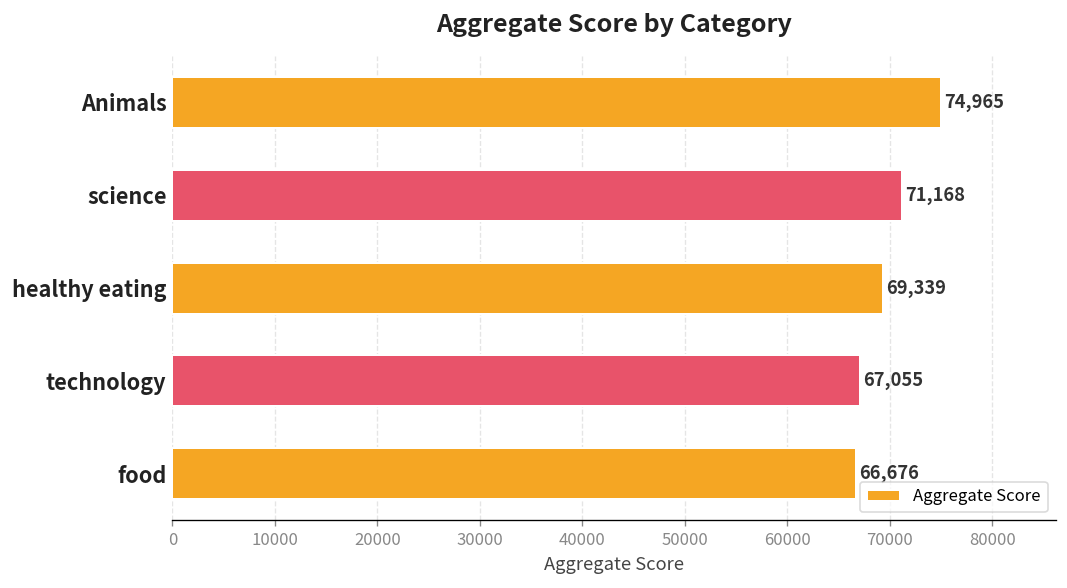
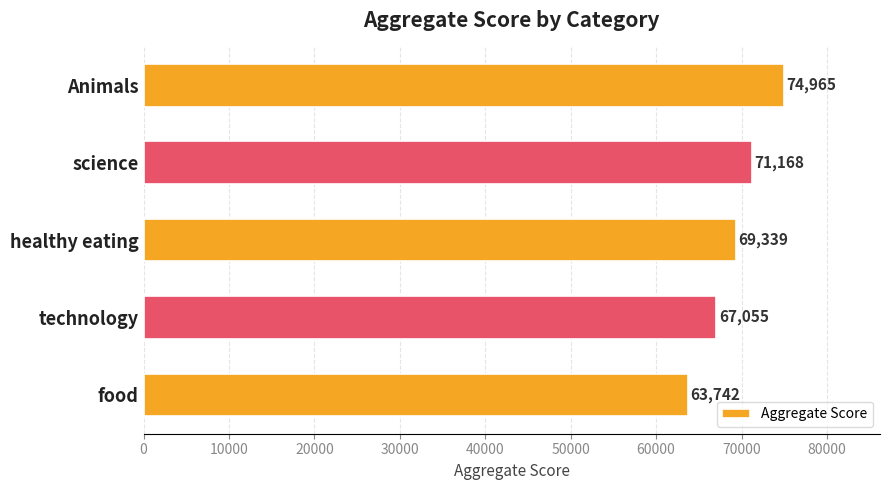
food: 66,676 -> 63,742
